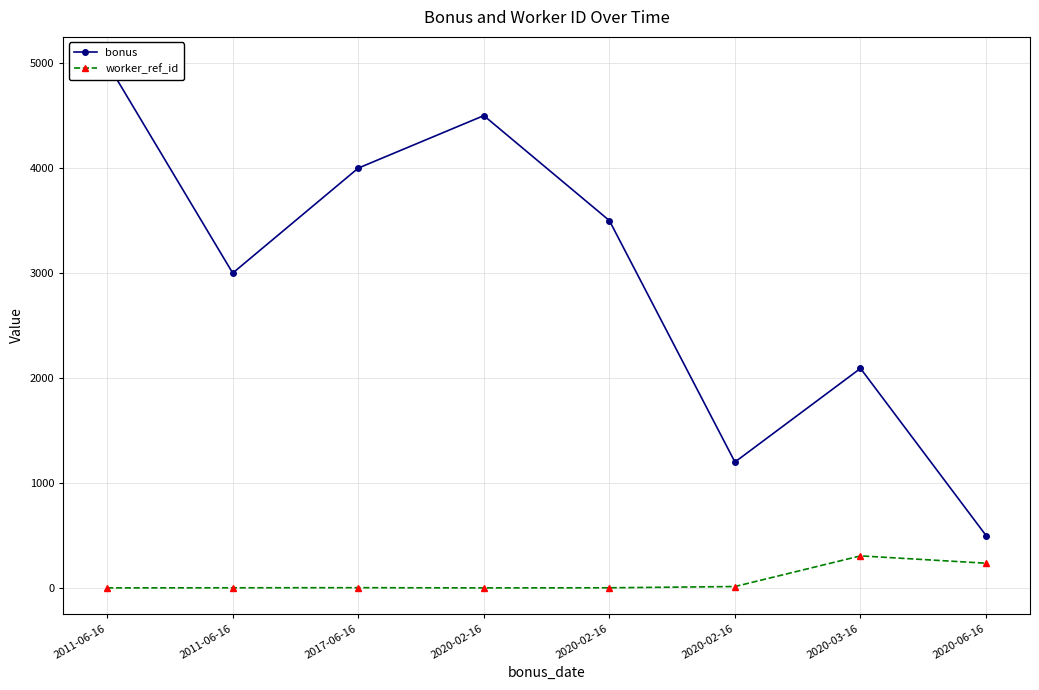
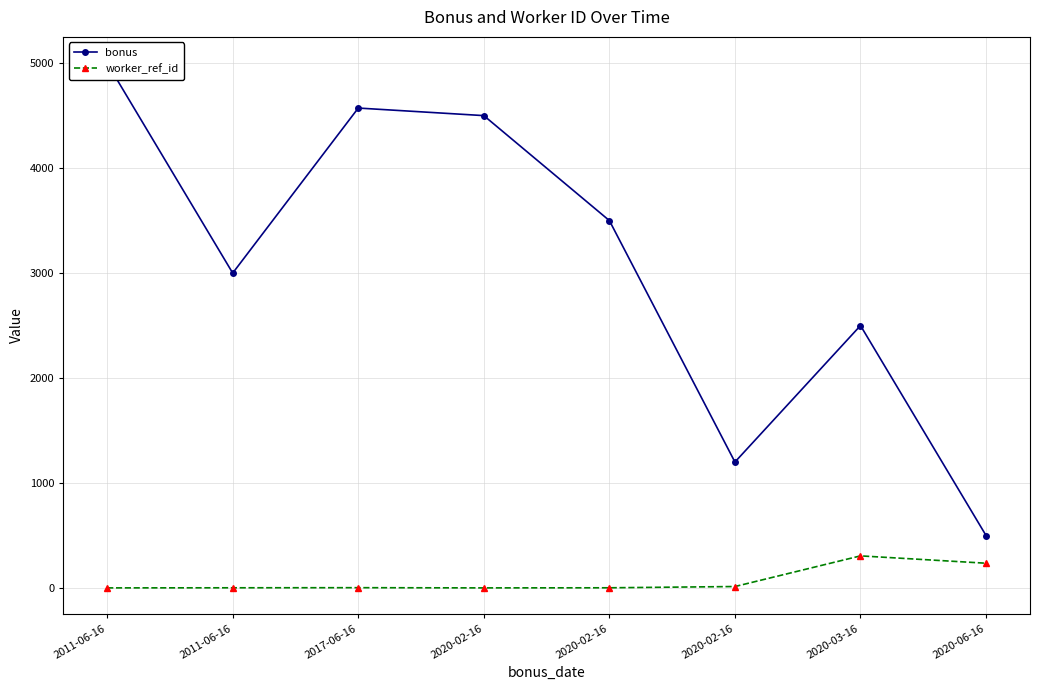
bonus, 2017-06-16: 4000 -> 4570
bonus, 2020-03-16: 2090 -> 2500
